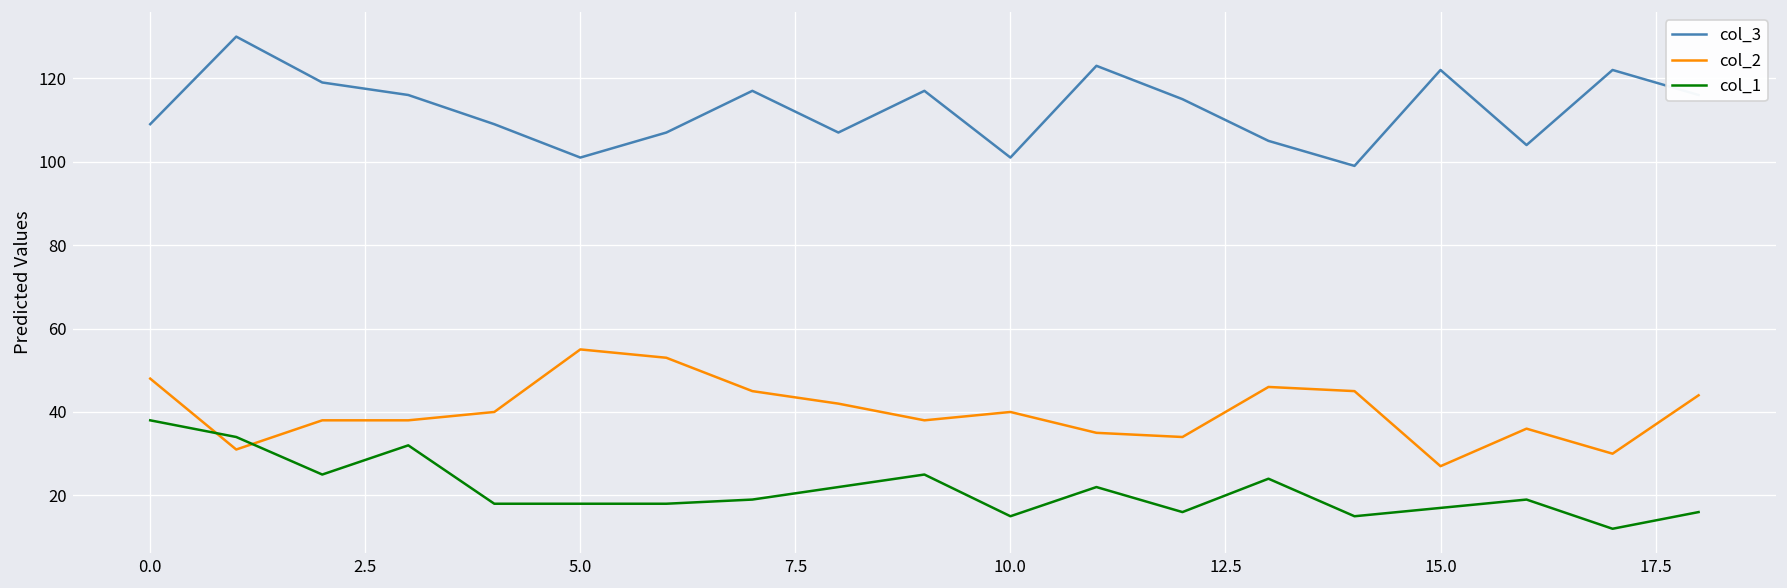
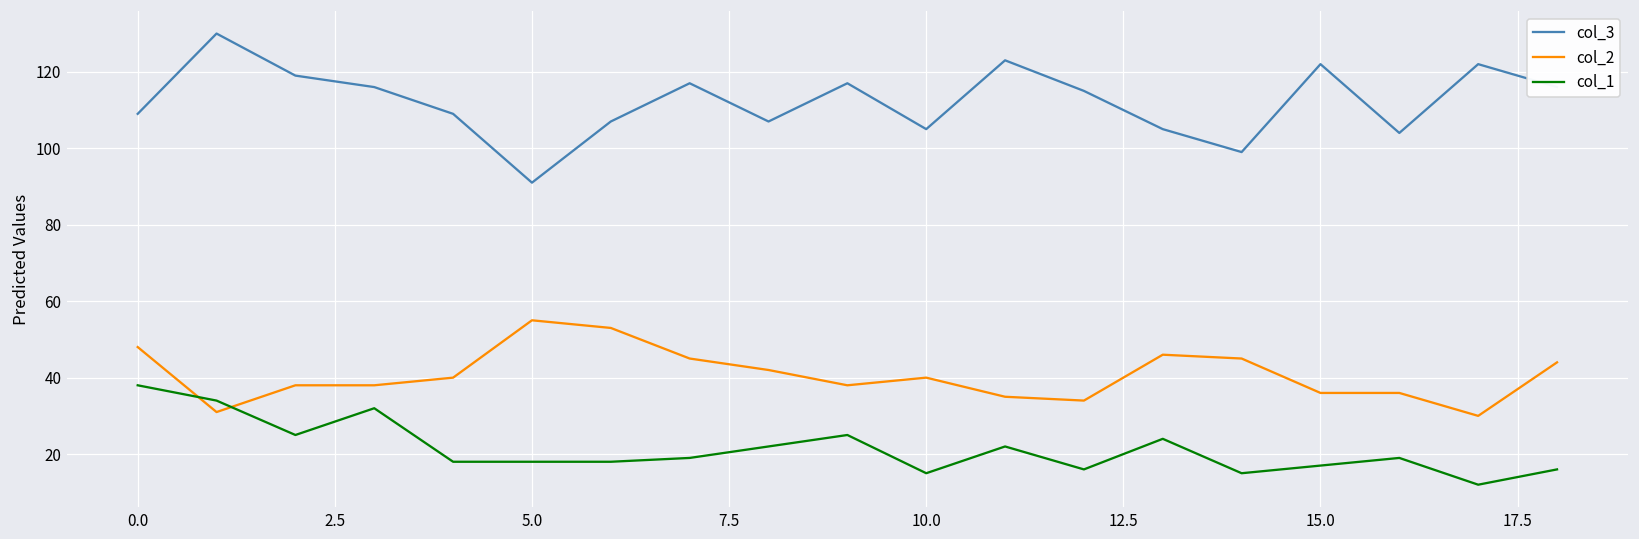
col_3, 5.0: 101 -> 91
col_3, 10.0: 101 -> 105
col_2, 15.0: 27 -> 36
